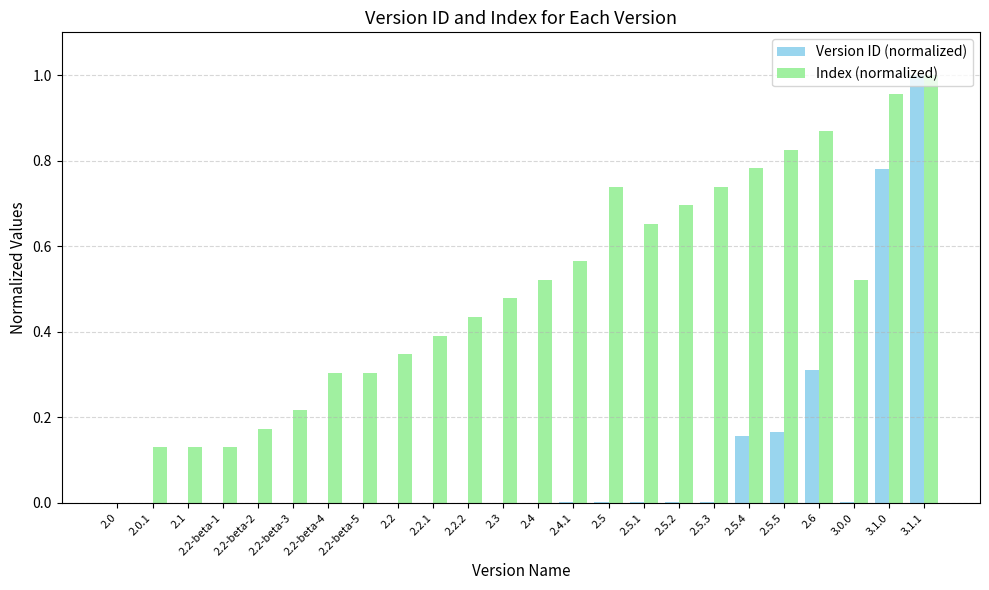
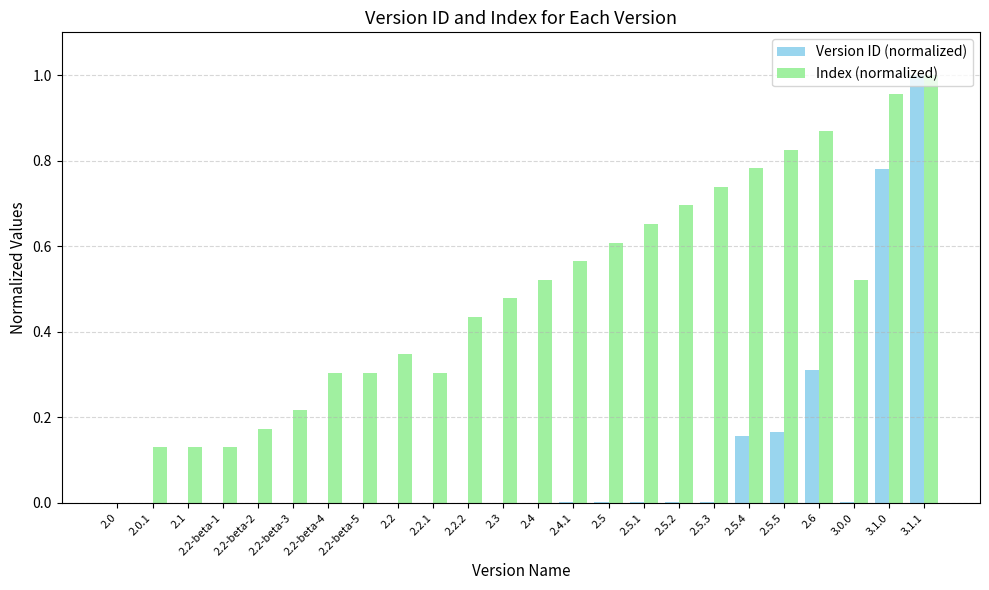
Index (normalized), 2.2.1: 0.39 -> 0.30
Index (normalized), 2.5: 0.74 -> 0.61
